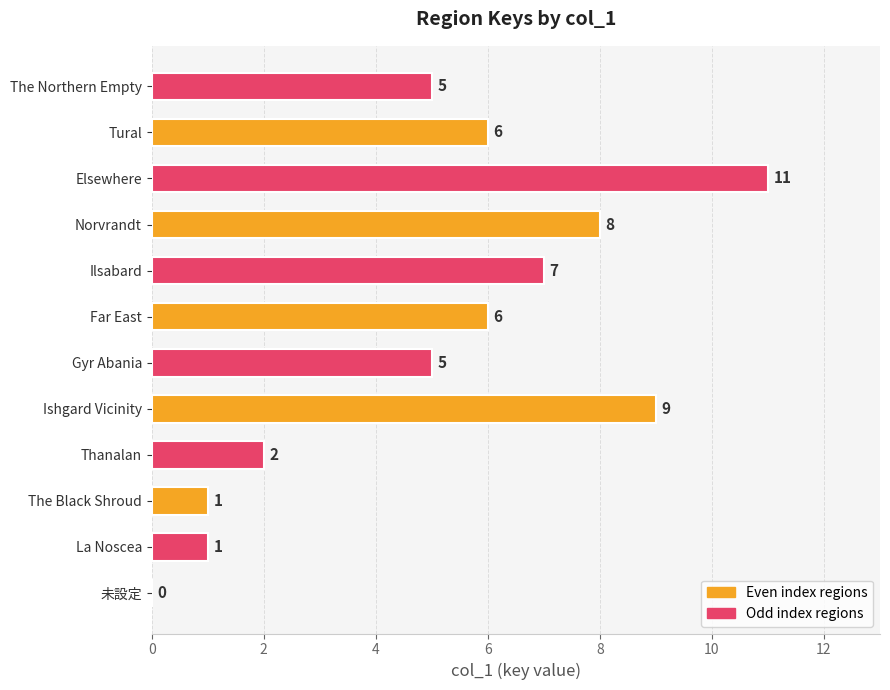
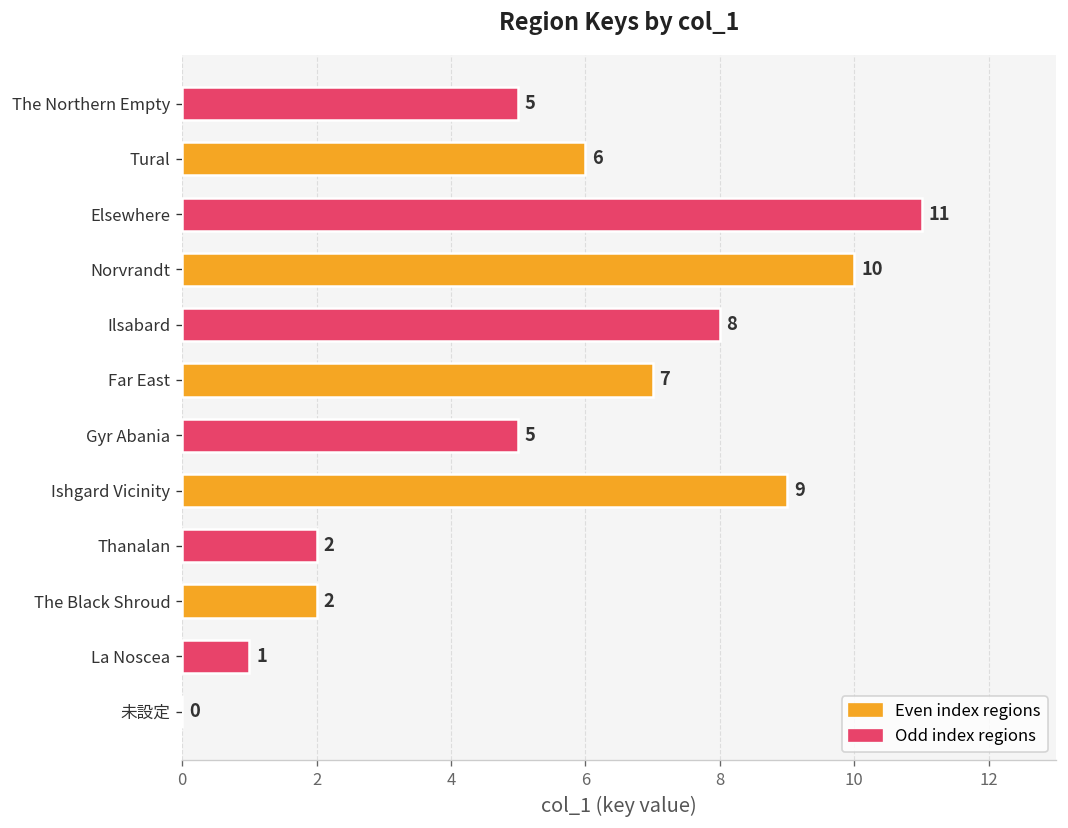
Norvrandt: 8 -> 10
Ilsabard: 7 -> 8
Far East: 6 -> 7
The Black Shroud: 1 -> 2
